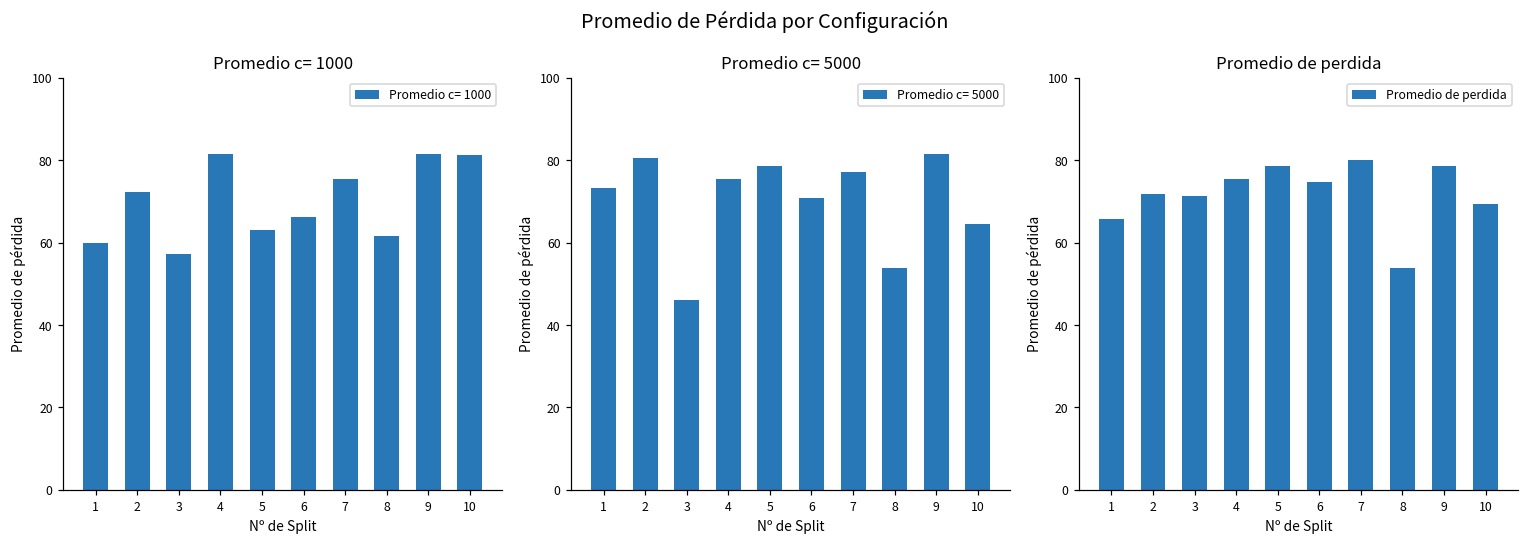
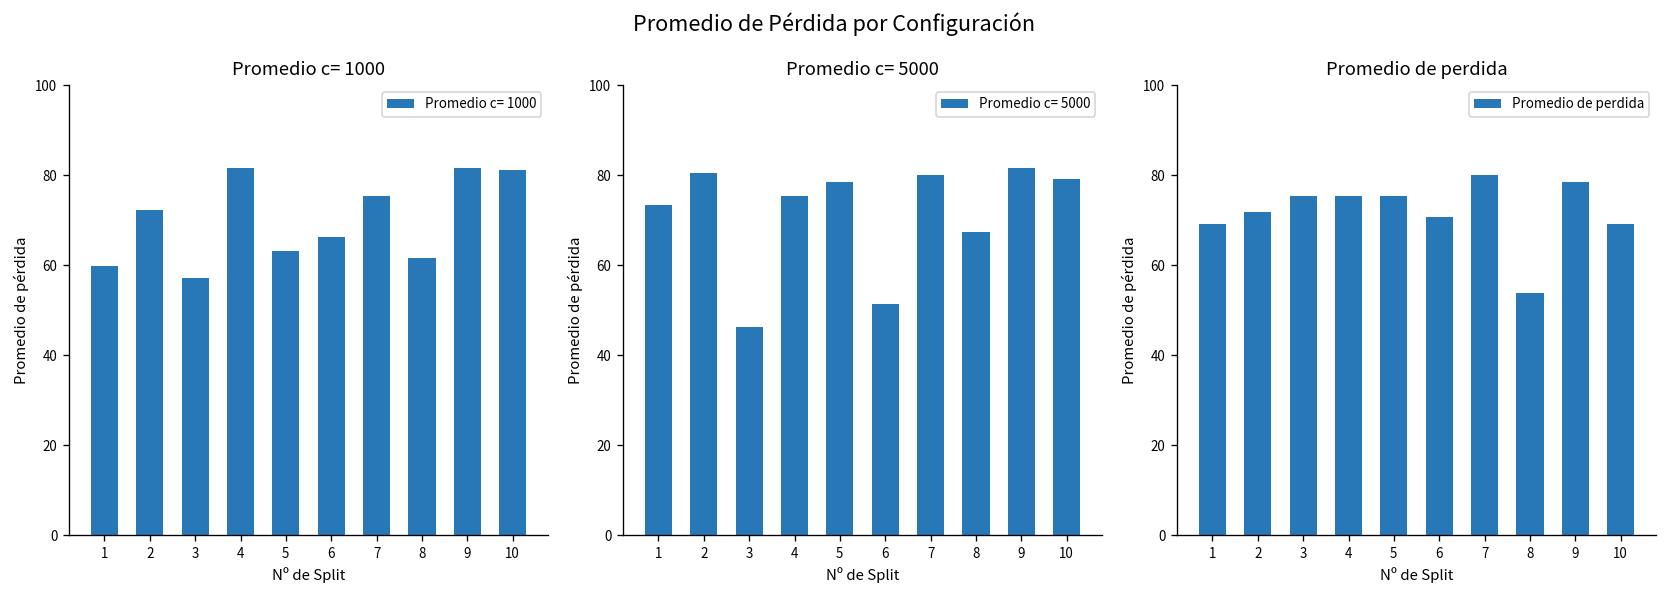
Promedio c= 5000, 6: 71 -> 51
Promedio c= 5000, 7: 77 -> 80
Promedio c= 5000, 8: 54 -> 67
Promedio c= 5000, 10: 65 -> 79
Promedio de perdida, 1: 66 -> 69
Promedio de perdida, 3: 71 -> 75
Promedio de perdida, 5: 78 -> 75
Promedio de perdida, 6: 75 -> 71
